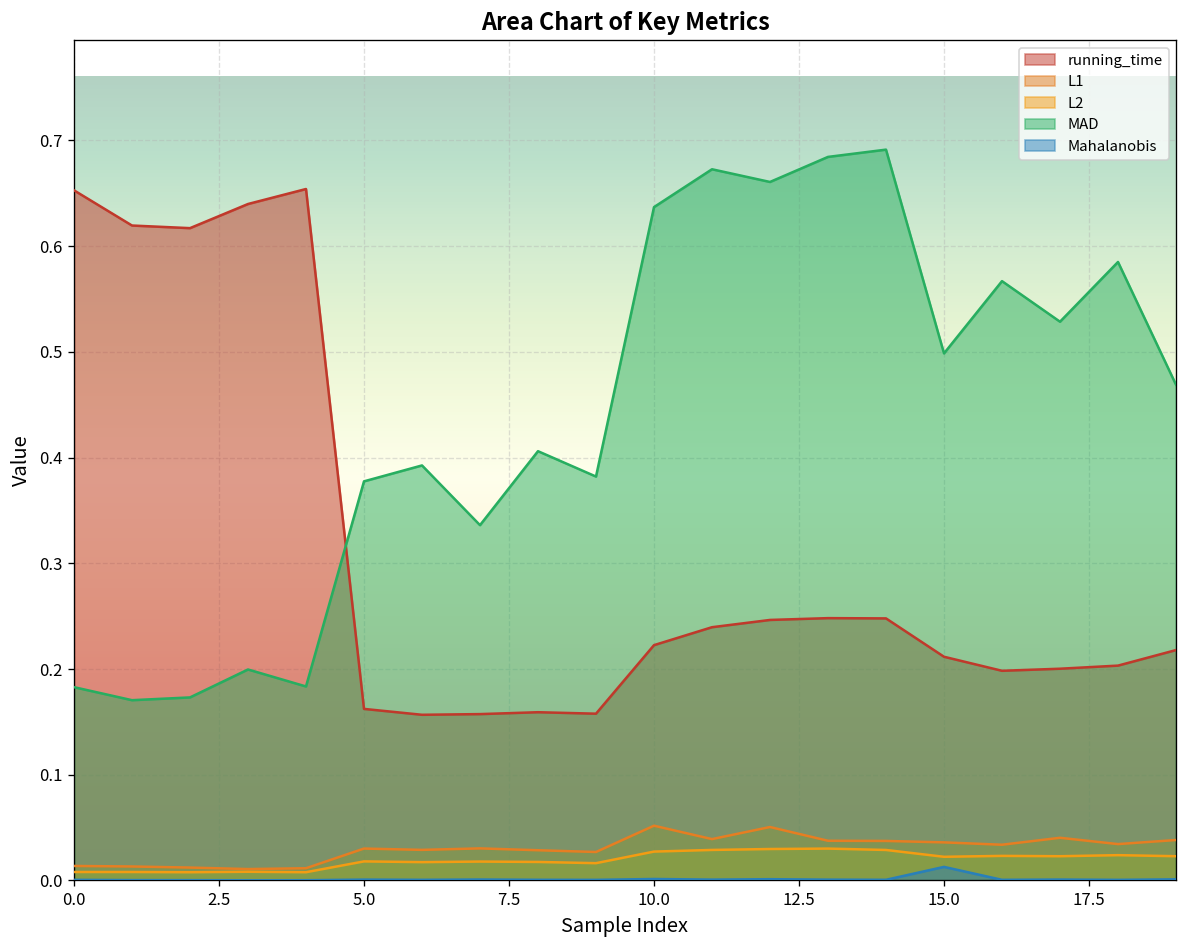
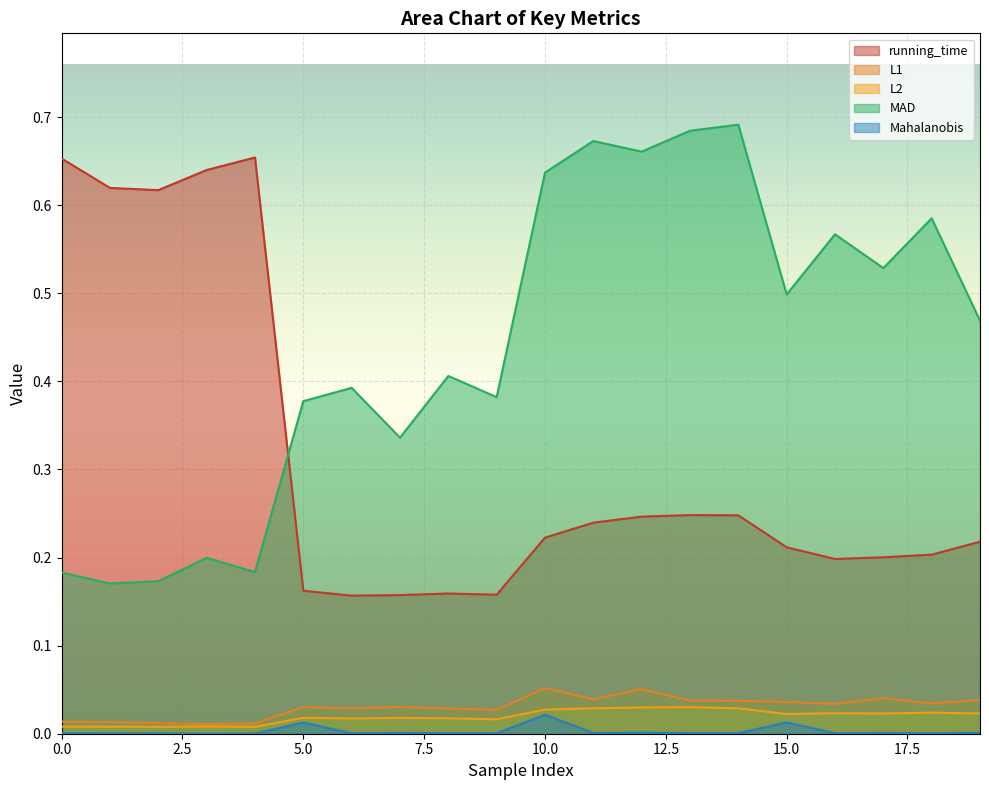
Mahalanobis, 5.0: 0.00 -> 0.01
Mahalanobis, 10.0: 0.00 -> 0.02
